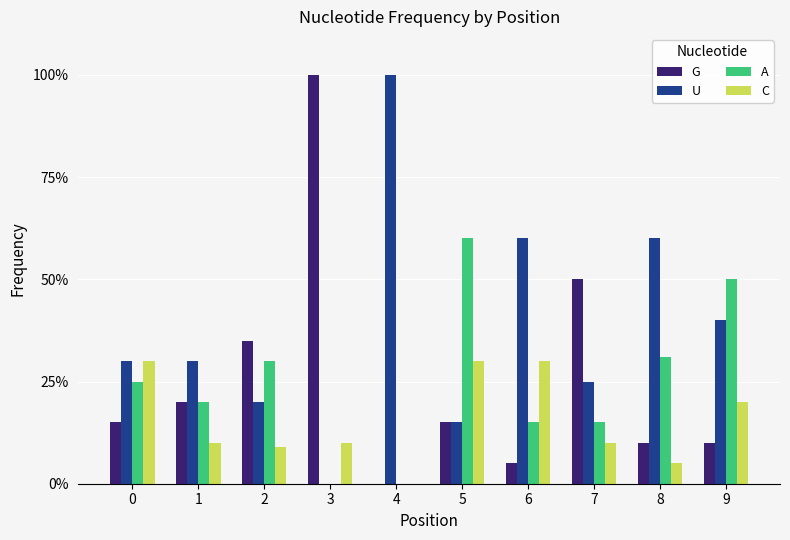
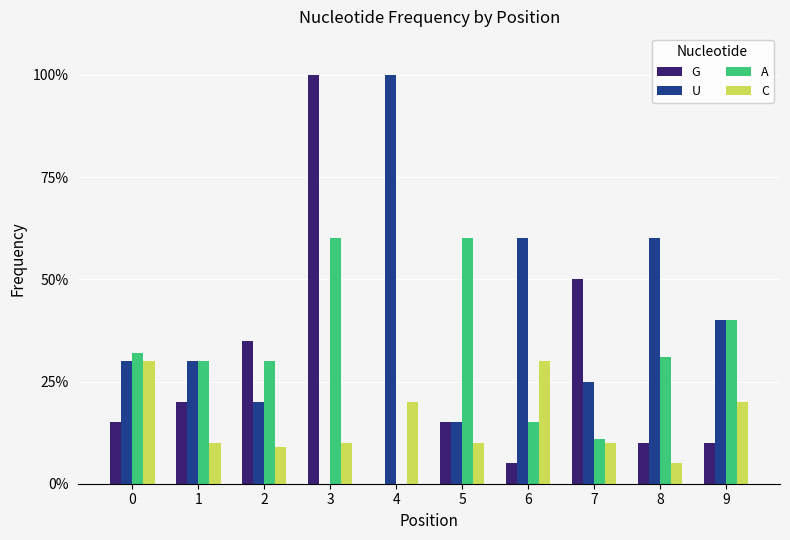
A, 0: 25% -> 32%
A, 1: 20% -> 30%
A, 3: 0% -> 60%
C, 4: 0% -> 20%
C, 5: 30% -> 10%
A, 7: 15% -> 11%
A, 9: 50% -> 40%
